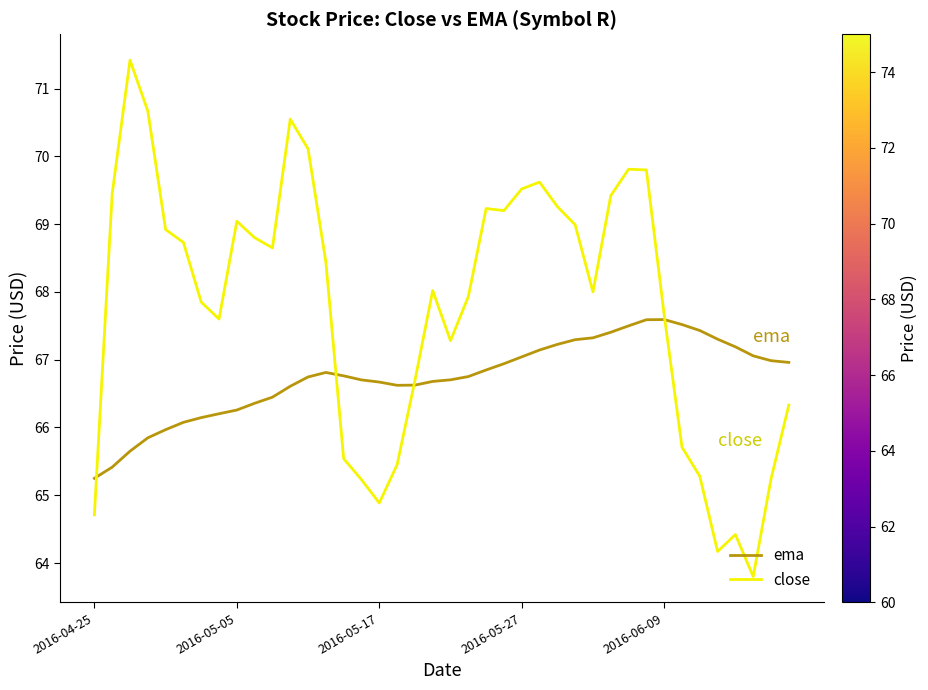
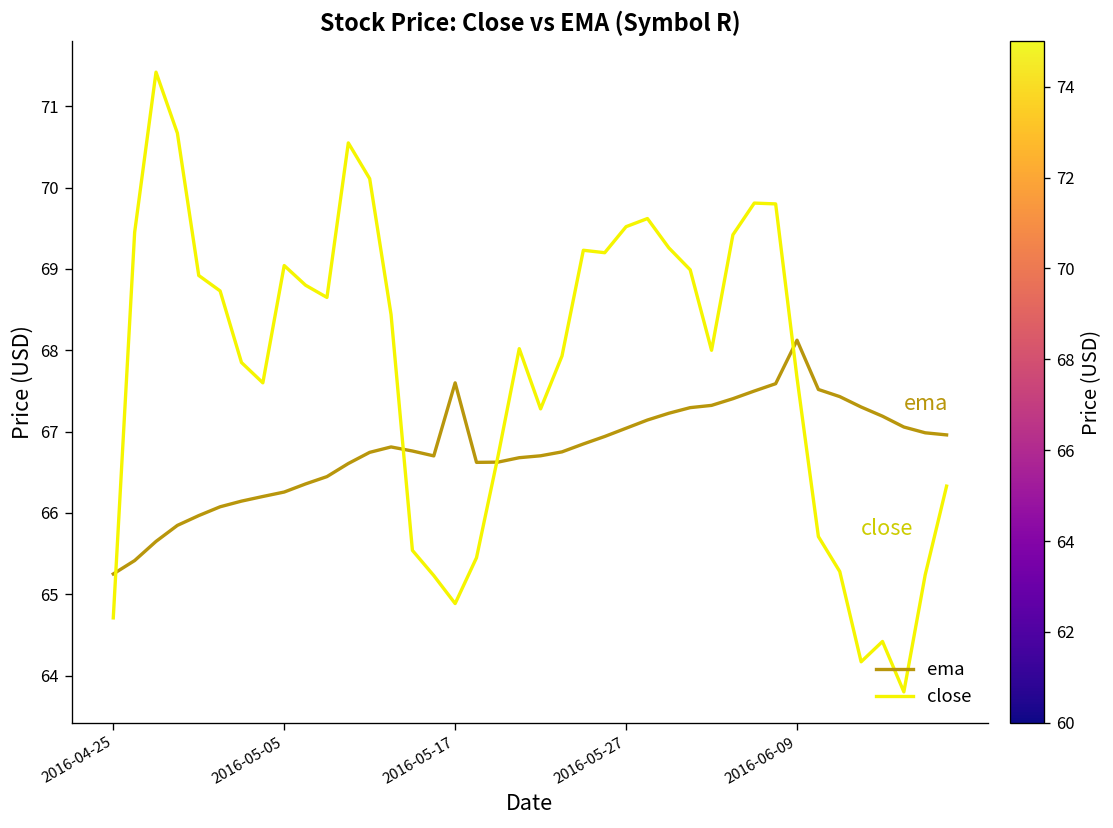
ema, 2016-05-17: 66.7 -> 67.6
ema, 2016-06-09: 67.6 -> 68.1
